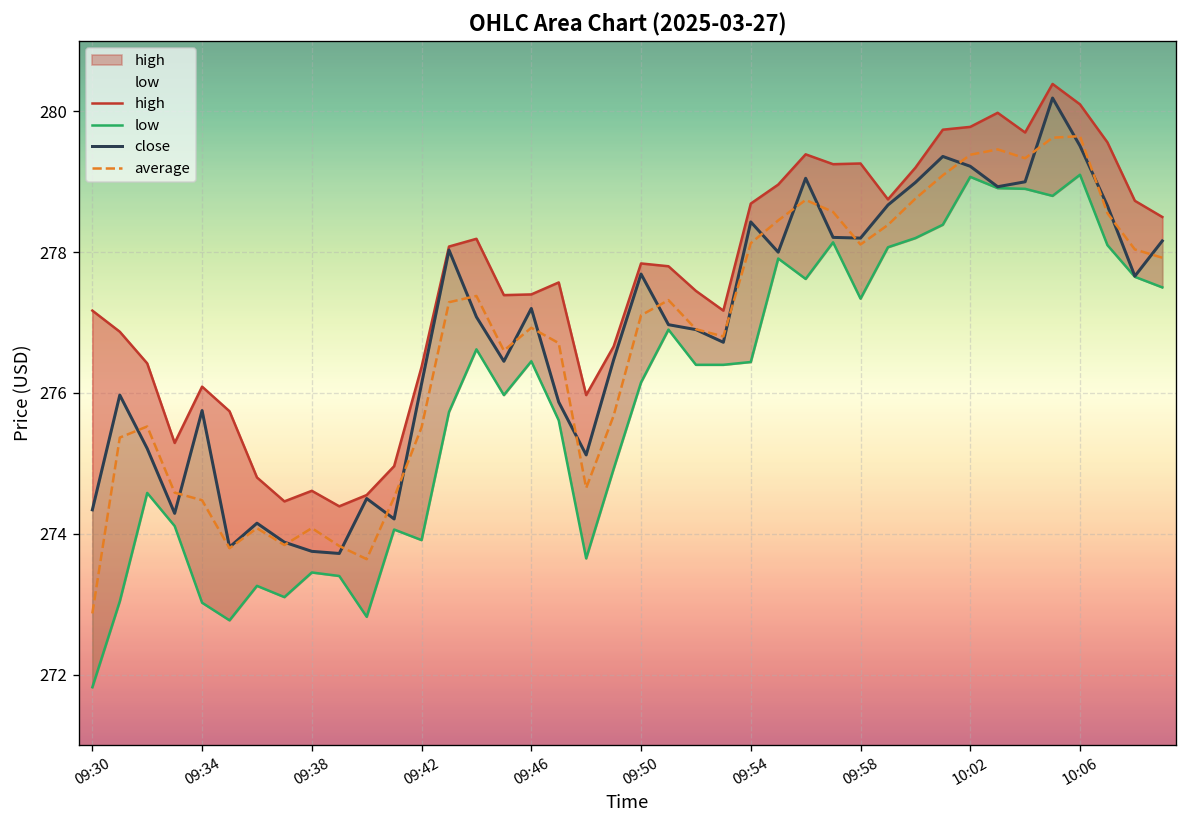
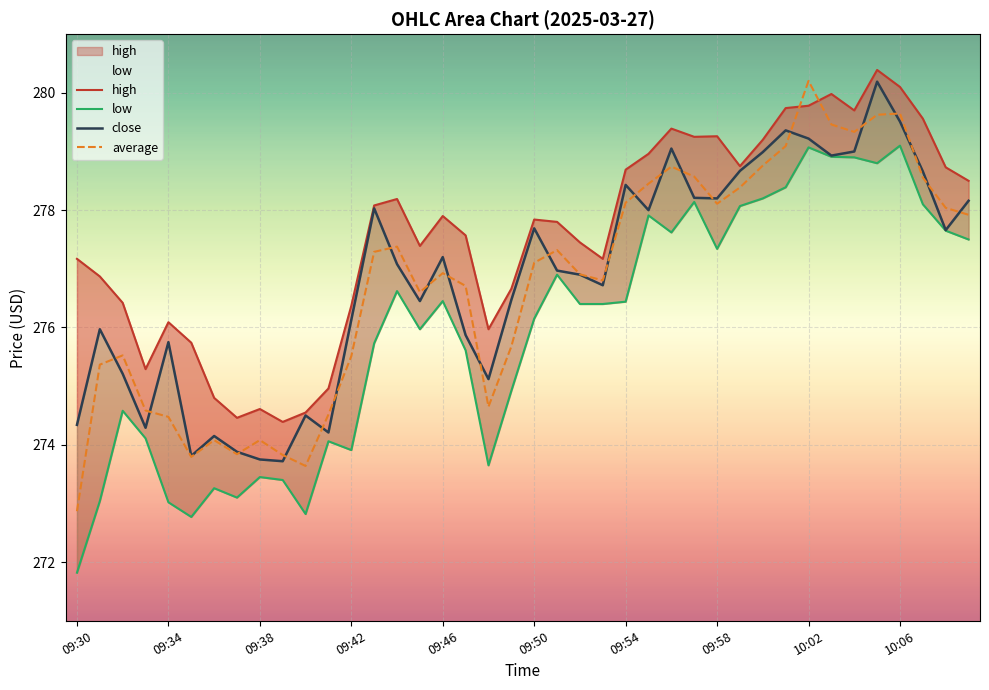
high, 09:46: 277.4 -> 277.9
average, 10:02: 279.4 -> 280.2
